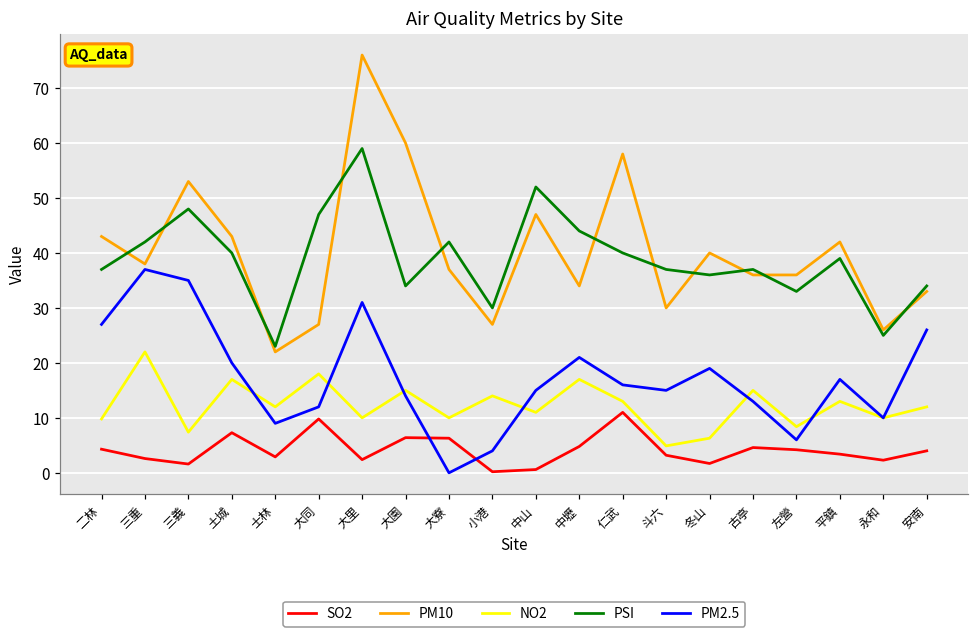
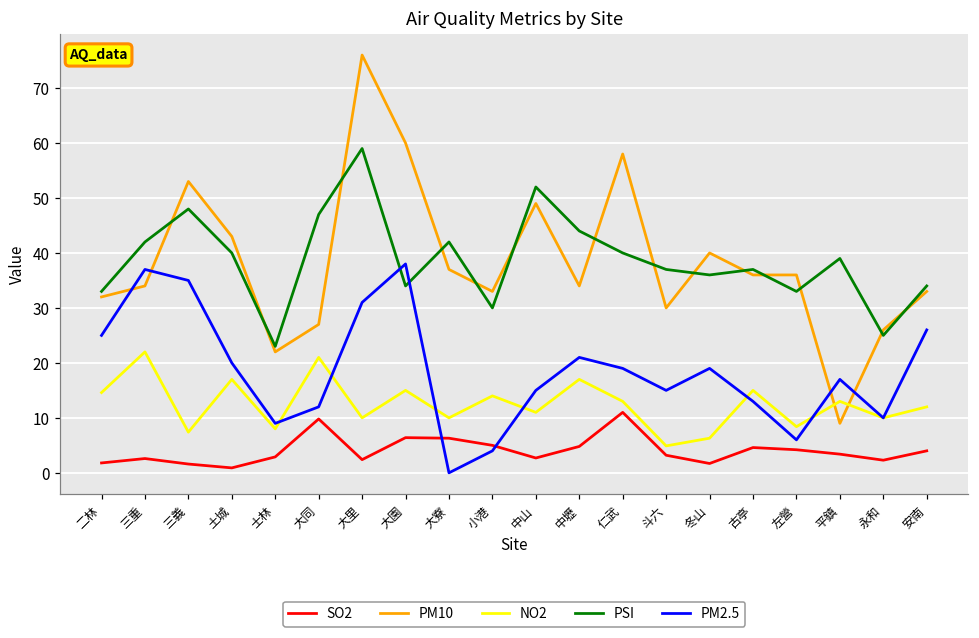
SO2, 二林: 4 -> 2
PM10, 二林: 43 -> 32
NO2, 二林: 10 -> 15
PSI, 二林: 37 -> 33
PM2.5, 二林: 27 -> 25
PM10, 三重: 38 -> 34
SO2, 土城: 7 -> 1
NO2, 士林: 12 -> 8
NO2, 大同: 18 -> 21
PM2.5, 大園: 14 -> 38
SO2, 小港: 0 -> 5
PM10, 小港: 27 -> 33
SO2, 中山: 1 -> 3
PM10, 中山: 47 -> 49
PM2.5, 仁武: 16 -> 19
PM10, 平鎮: 42 -> 9
